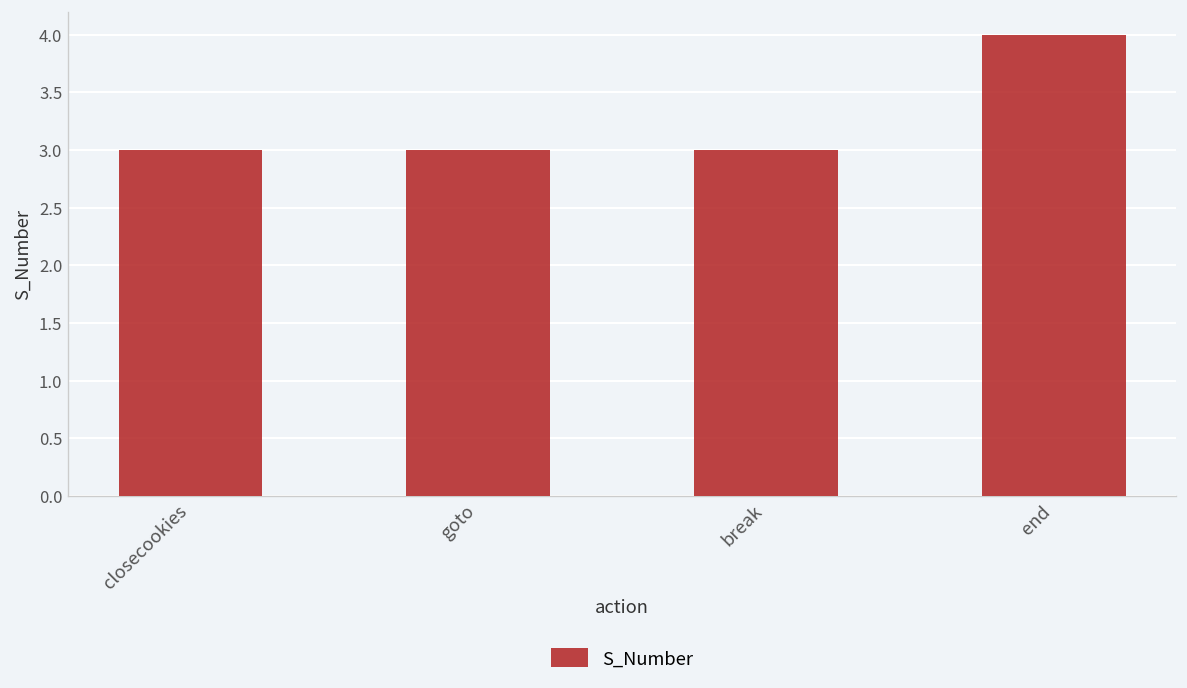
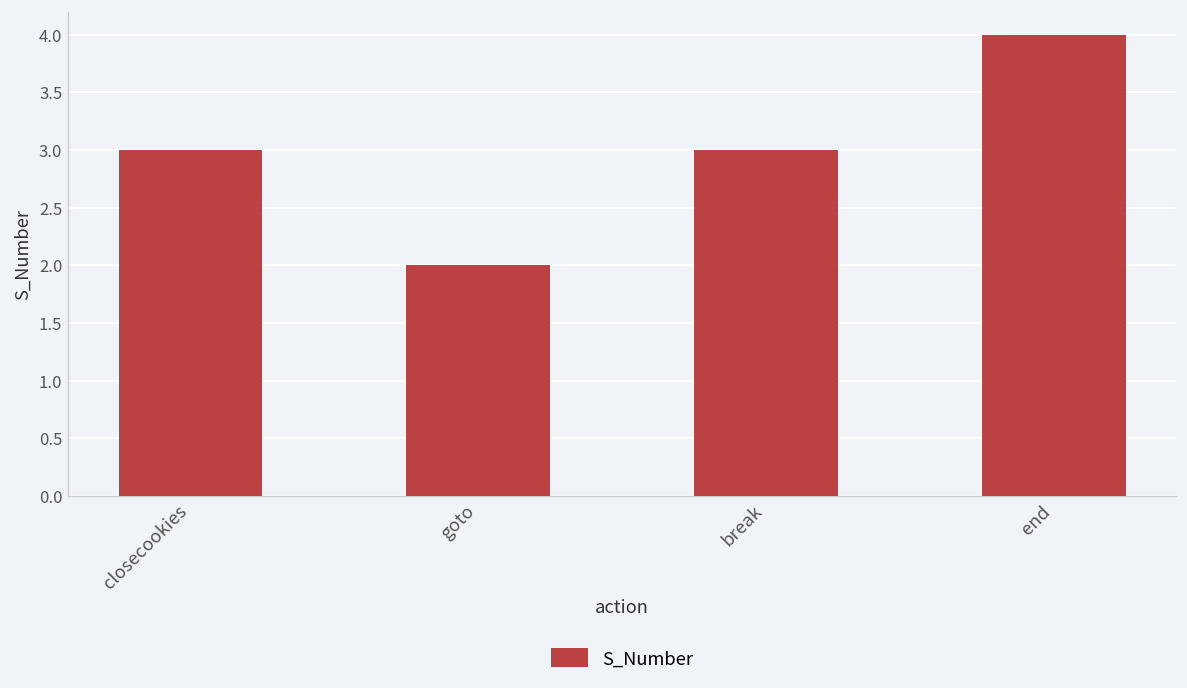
goto: 3 -> 2
